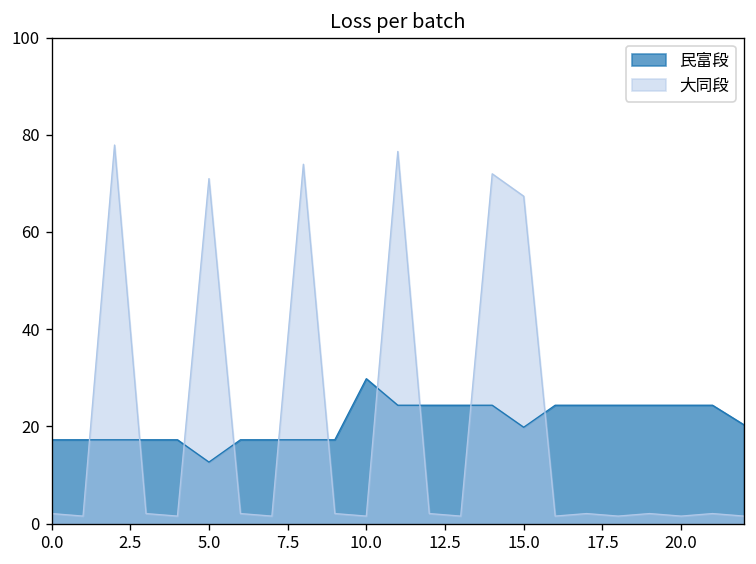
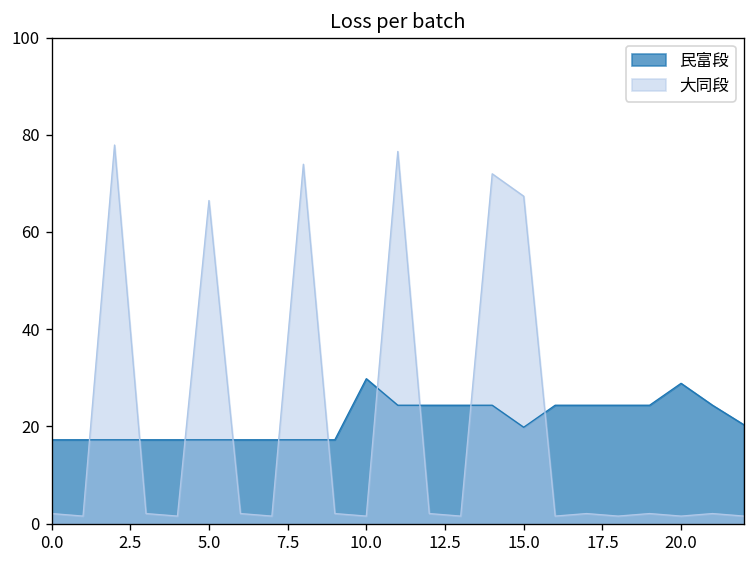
民富段, 5.0: 13 -> 17
大同段, 5.0: 71 -> 66
民富段, 20.0: 24 -> 29
